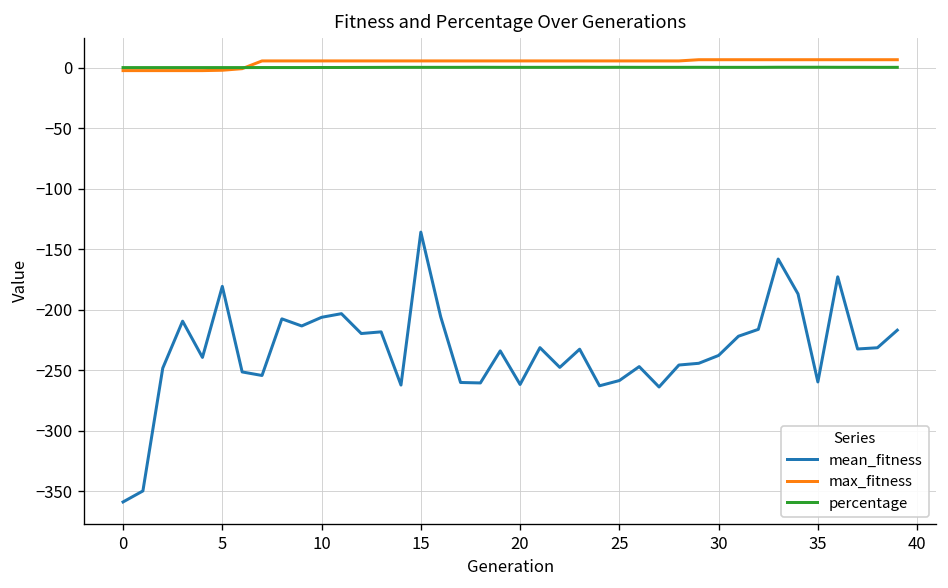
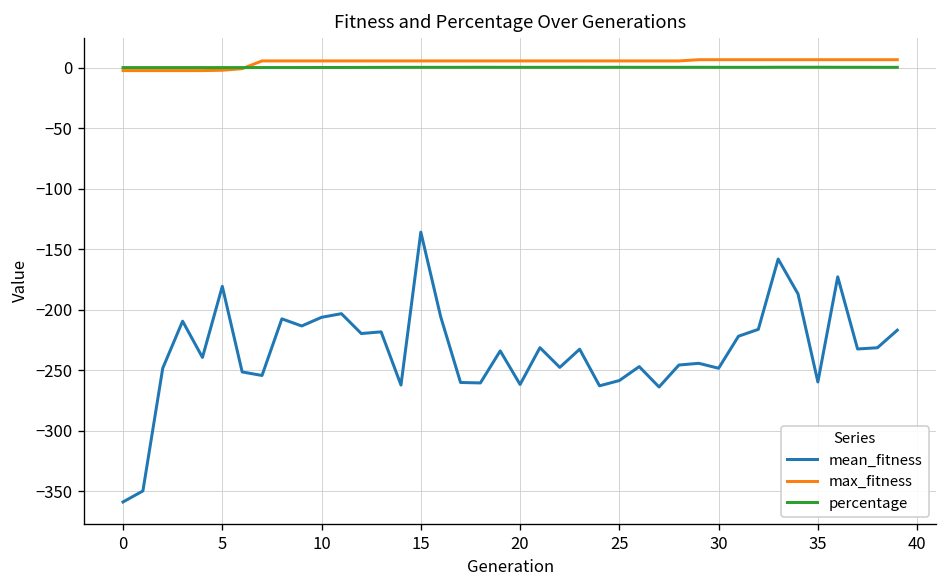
mean_fitness, 30: -238 -> -248
